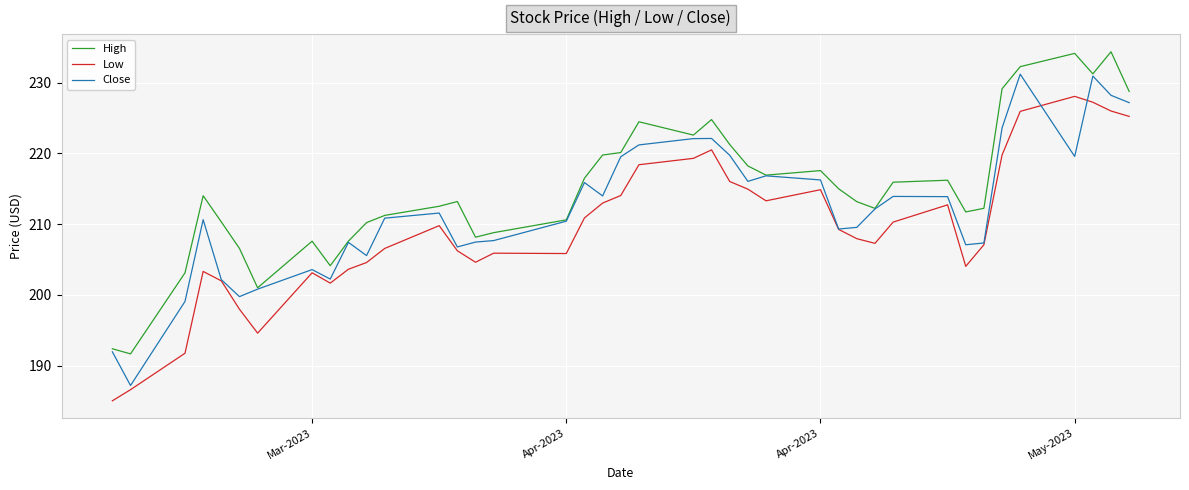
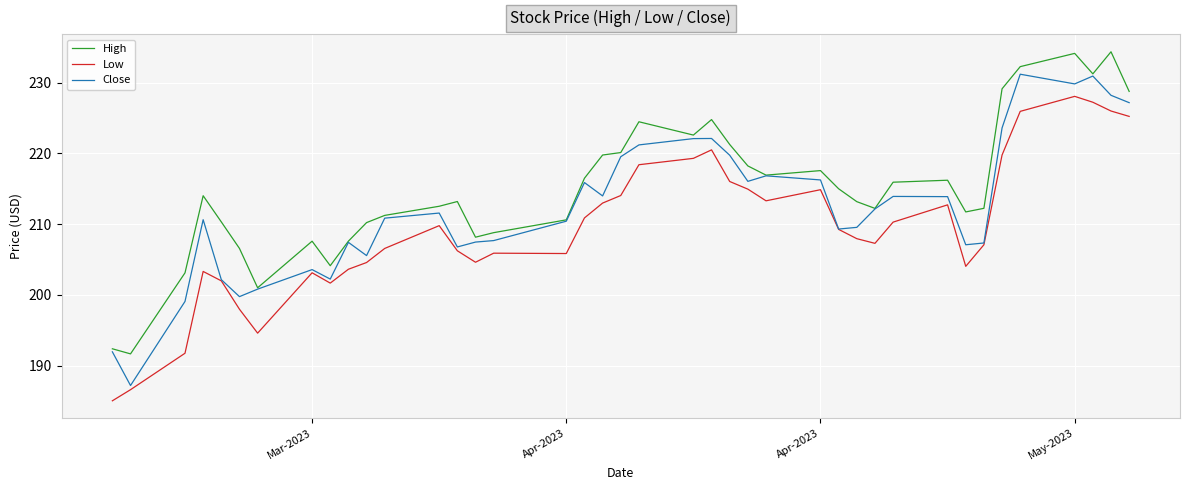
Close, May-2023: 220 -> 230
